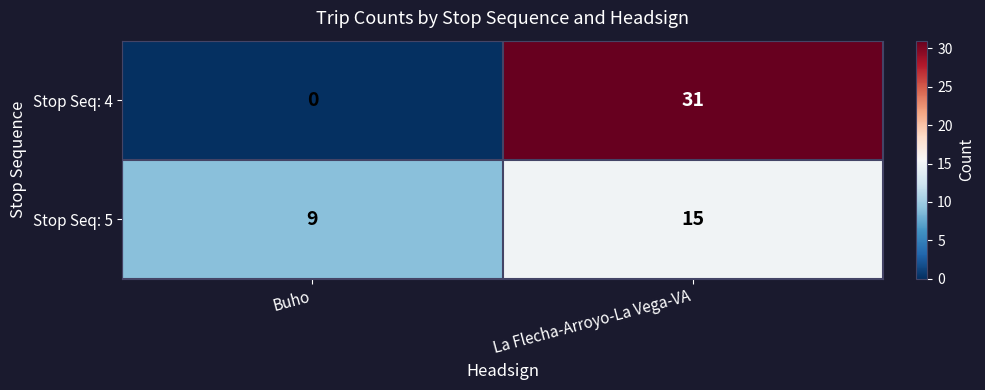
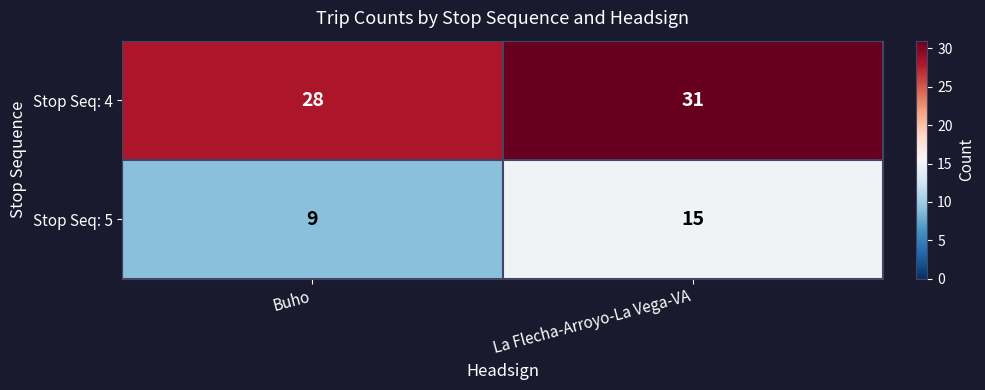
Stop Seq: 4, Buho: 0 -> 28
